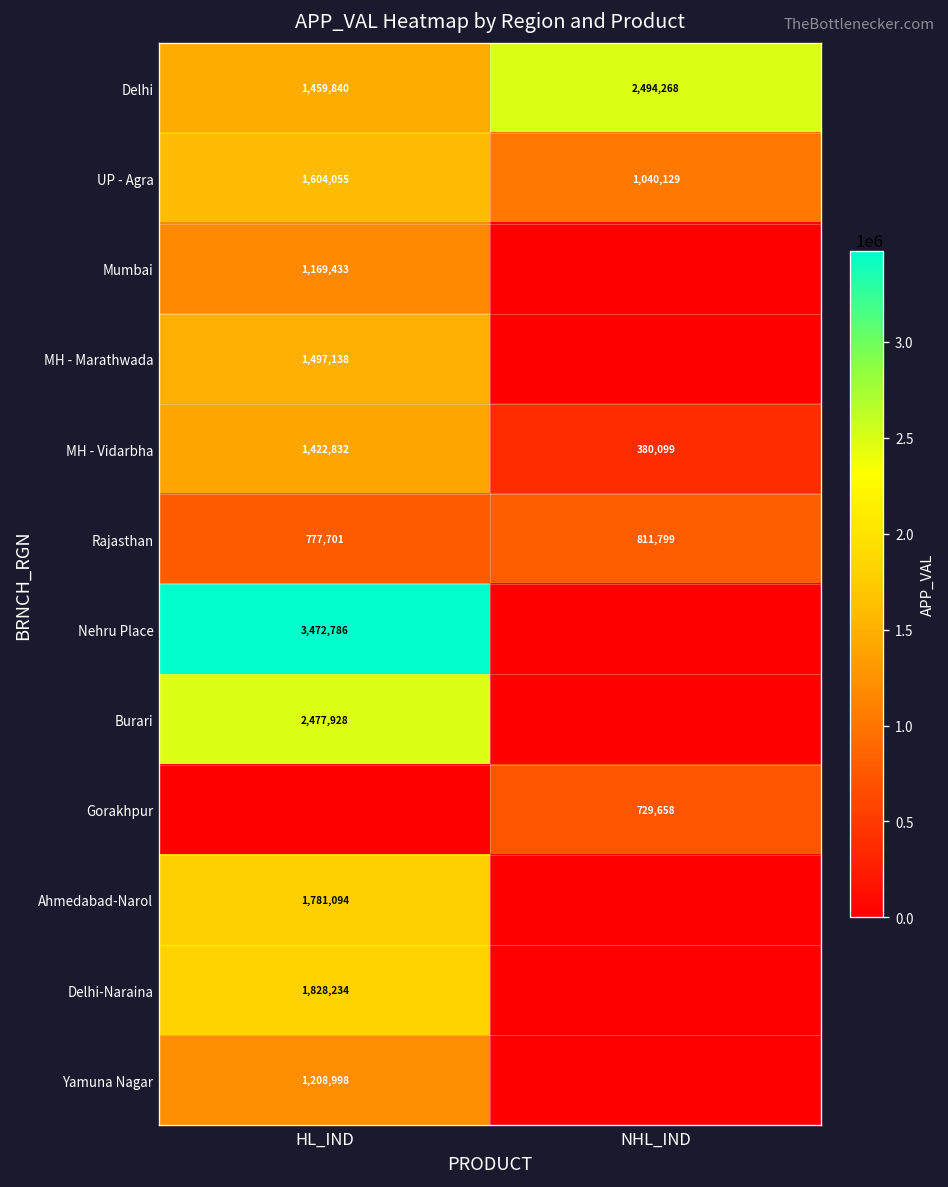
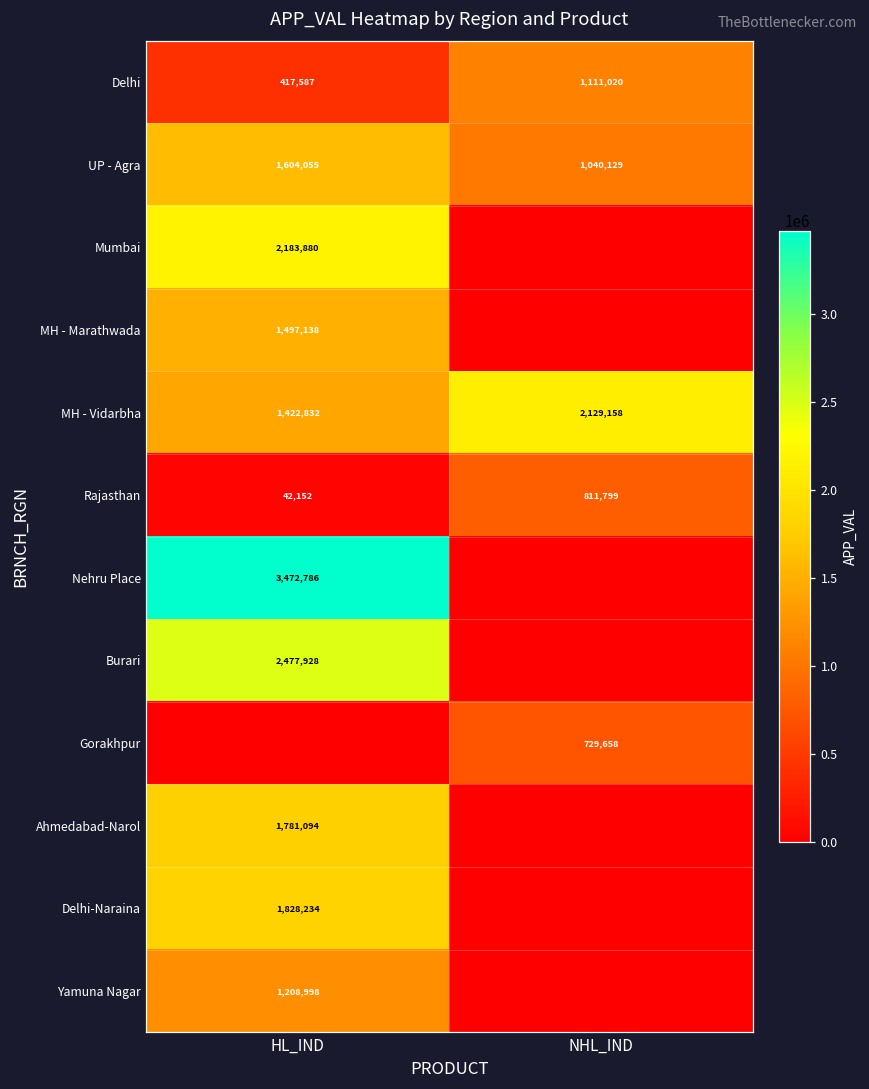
Delhi, HL_IND: 1,459,840 -> 417,587
Delhi, NHL_IND: 2,494,268 -> 1,111,020
Mumbai, HL_IND: 1,169,433 -> 2,183,880
MH - Vidarbha, NHL_IND: 380,099 -> 2,129,158
Rajasthan, HL_IND: 777,701 -> 42,152
